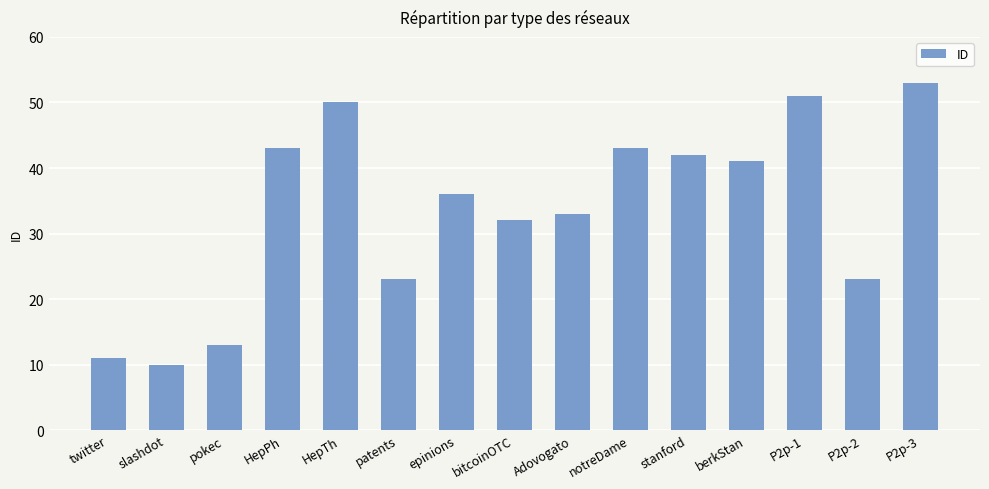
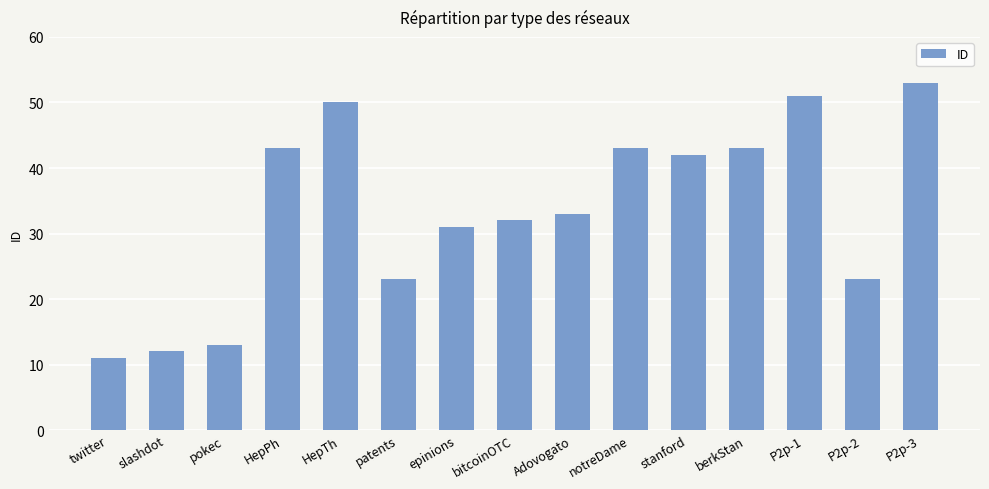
slashdot: 10 -> 12
epinions: 36 -> 31
berkStan: 41 -> 43
